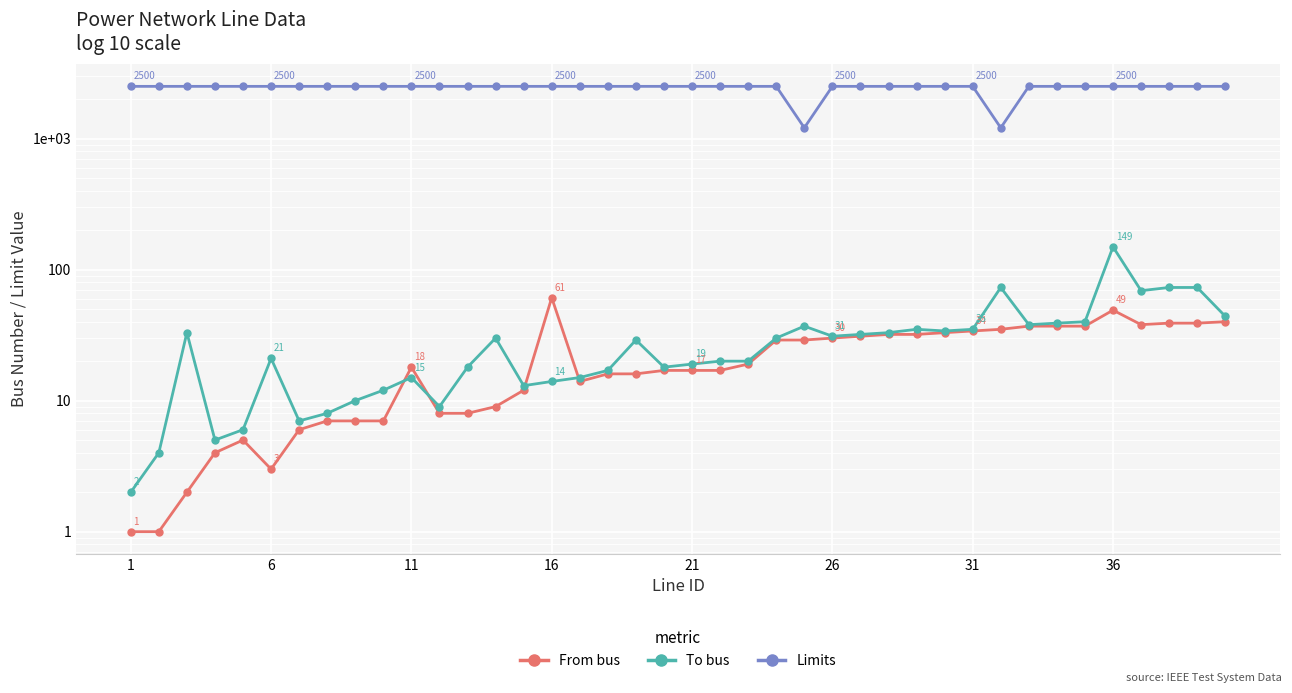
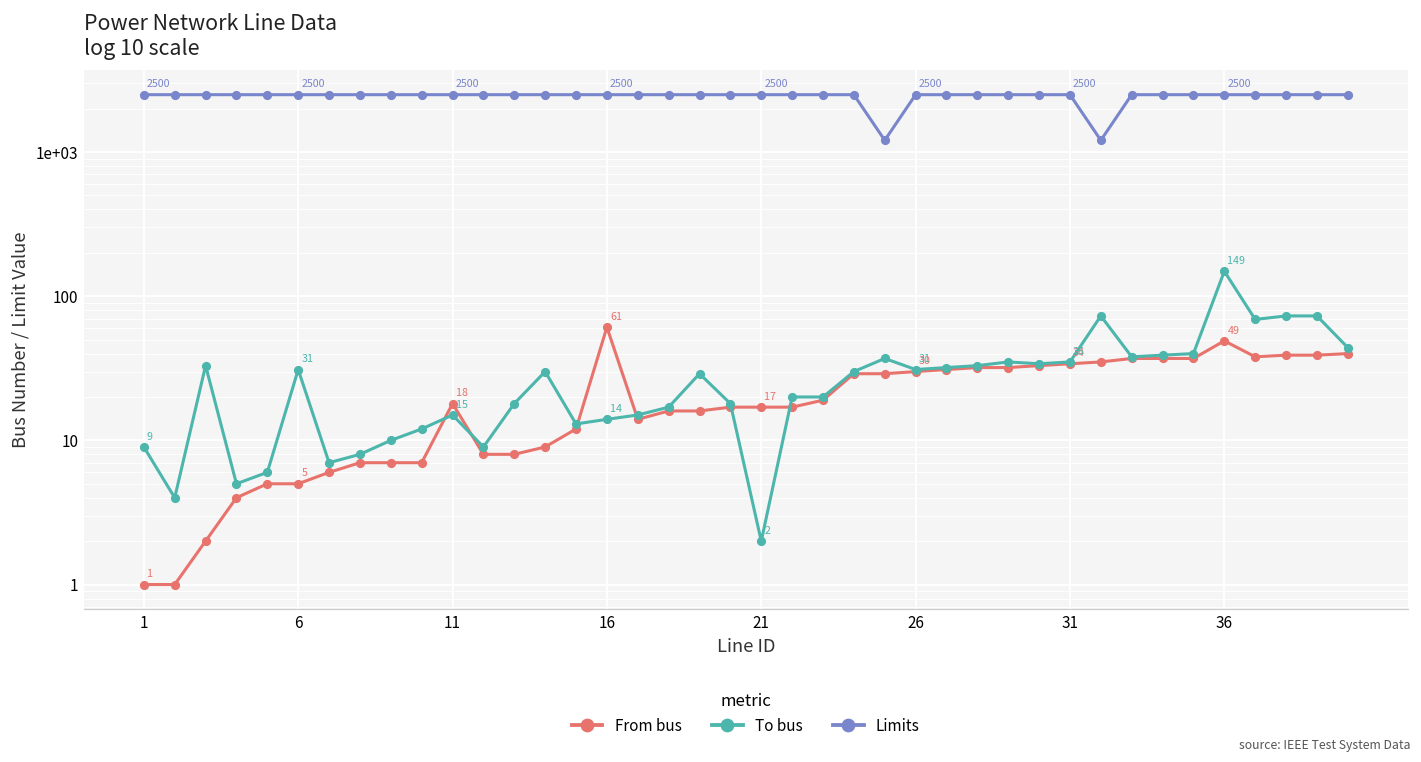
To bus, 1: 2 -> 9
From bus, 6: 3 -> 5
To bus, 6: 21 -> 31
To bus, 21: 19 -> 2
